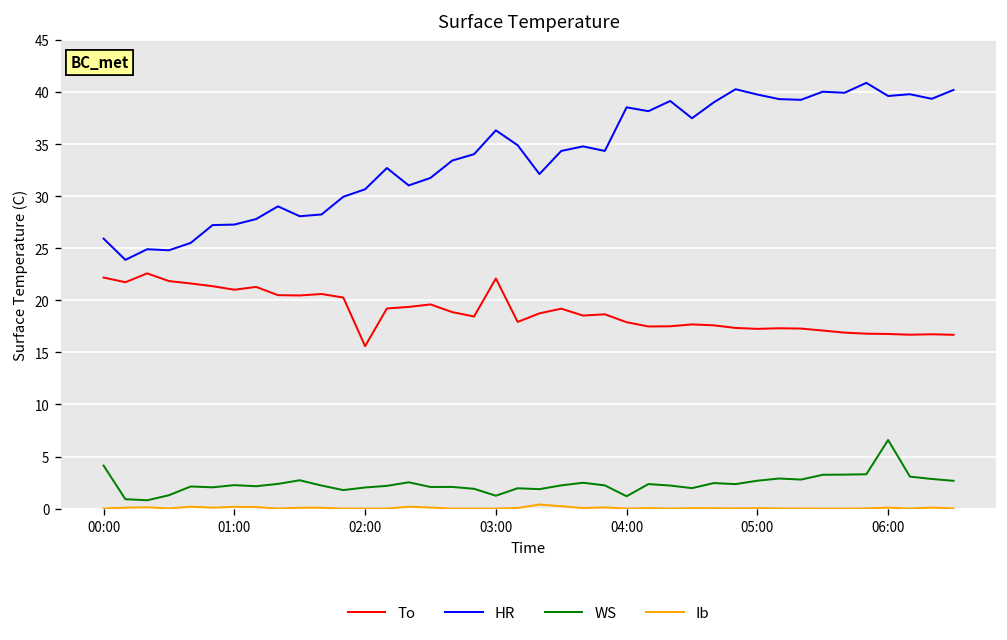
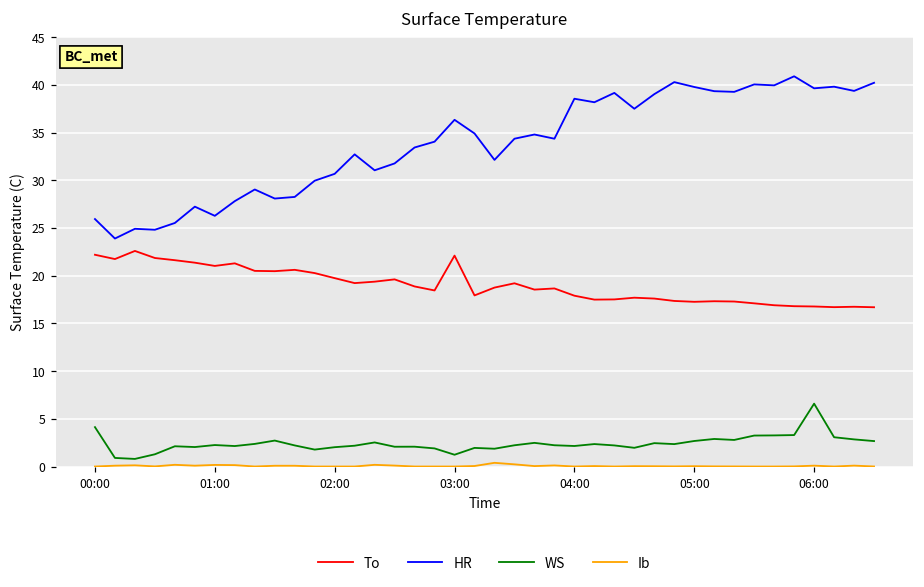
HR, 01:00: 27 -> 26
To, 02:00: 16 -> 20
WS, 04:00: 1 -> 2
